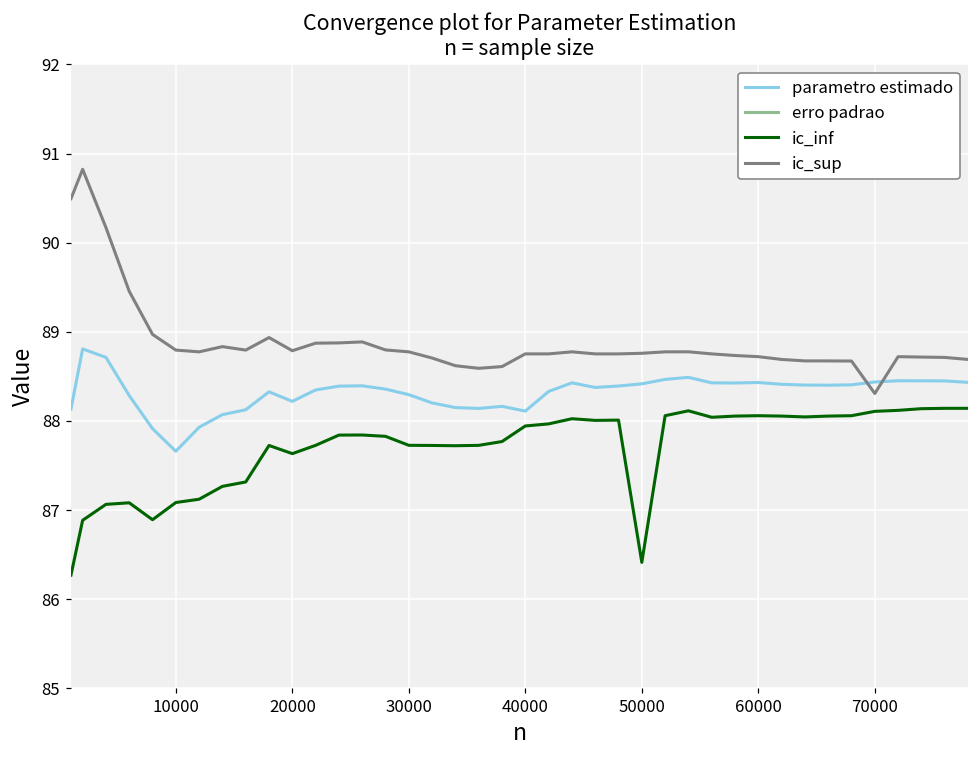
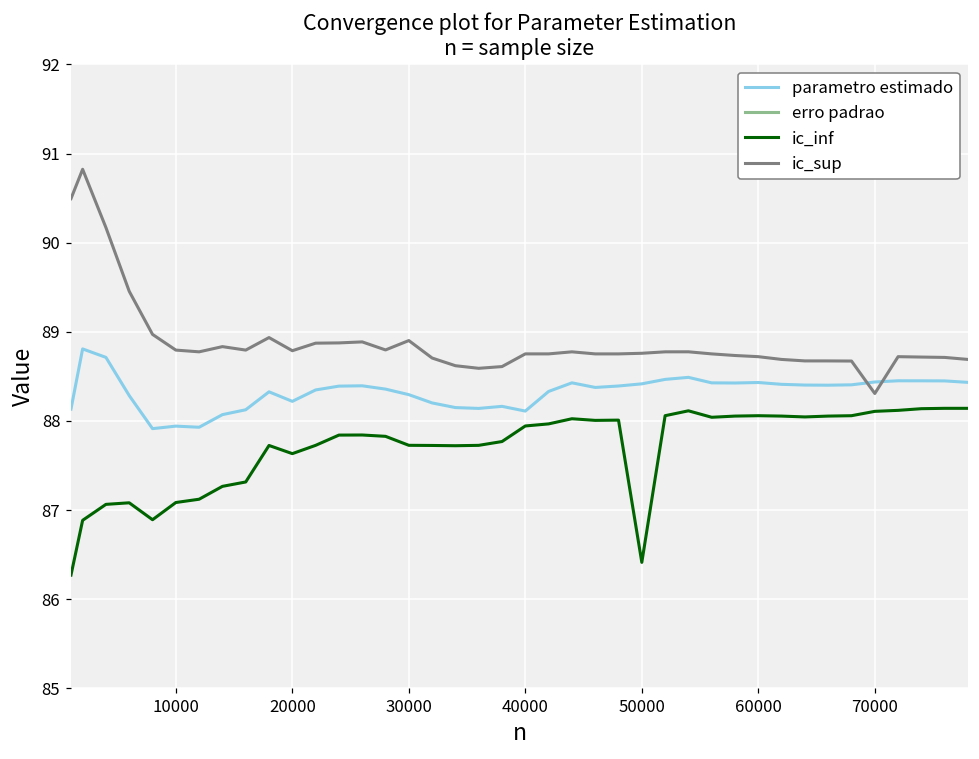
parametro estimado, 10000: 87.7 -> 87.9
ic_sup, 30000: 88.8 -> 88.9
